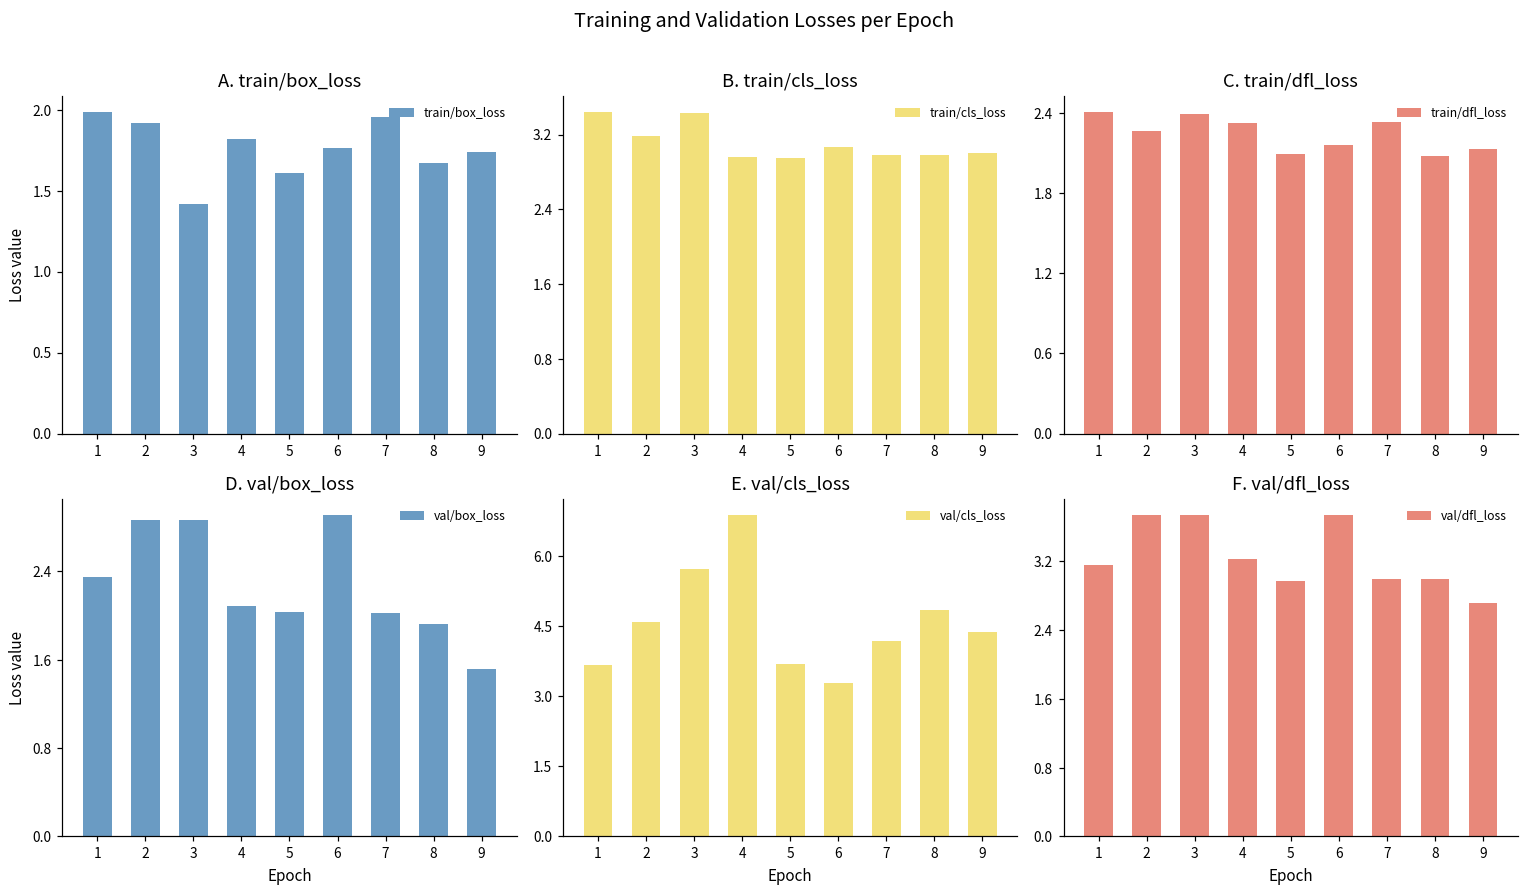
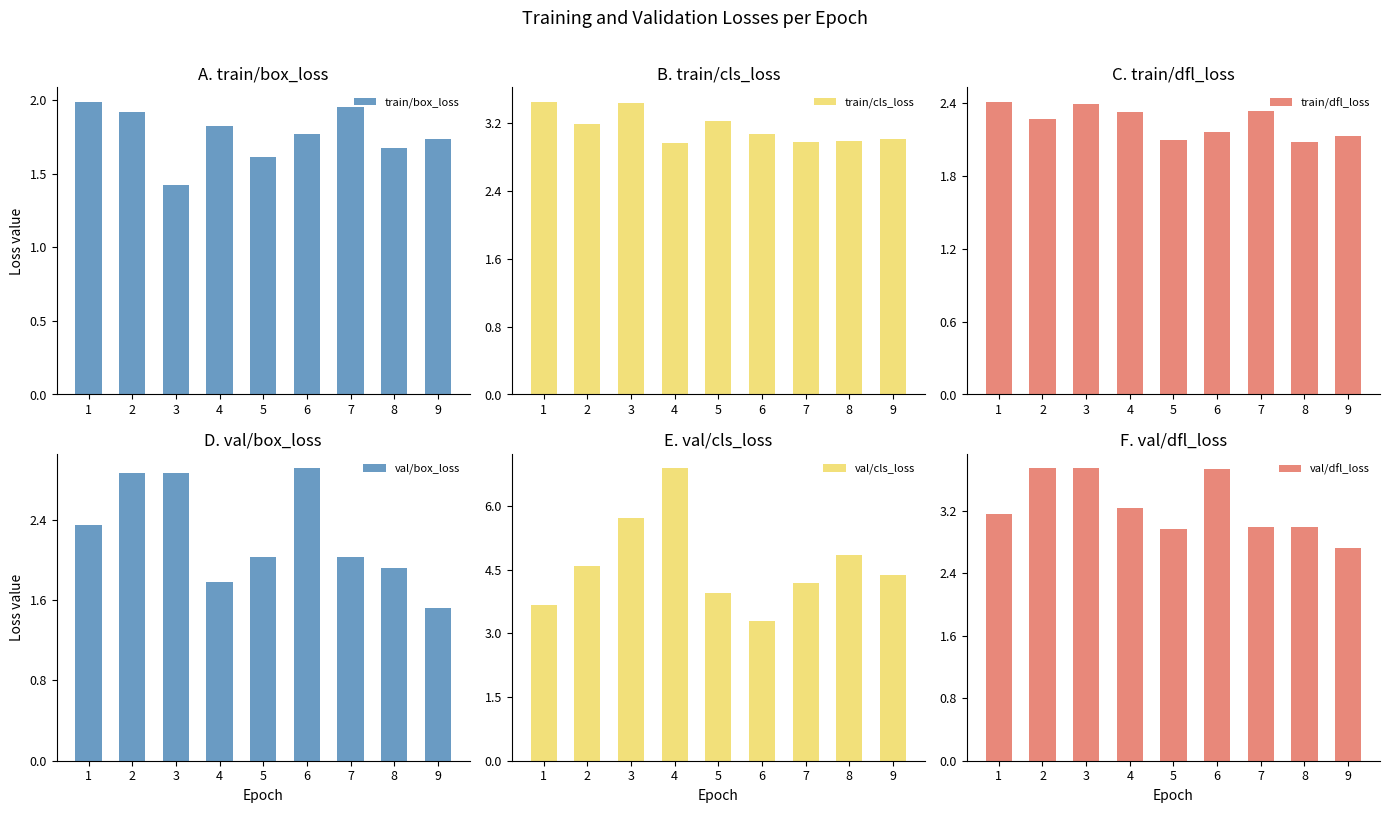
B. train/cls_loss, 5: 2.9 -> 3.2
D. val/box_loss, 4: 2.09 -> 1.78
E. val/cls_loss, 5: 3.7 -> 3.9
